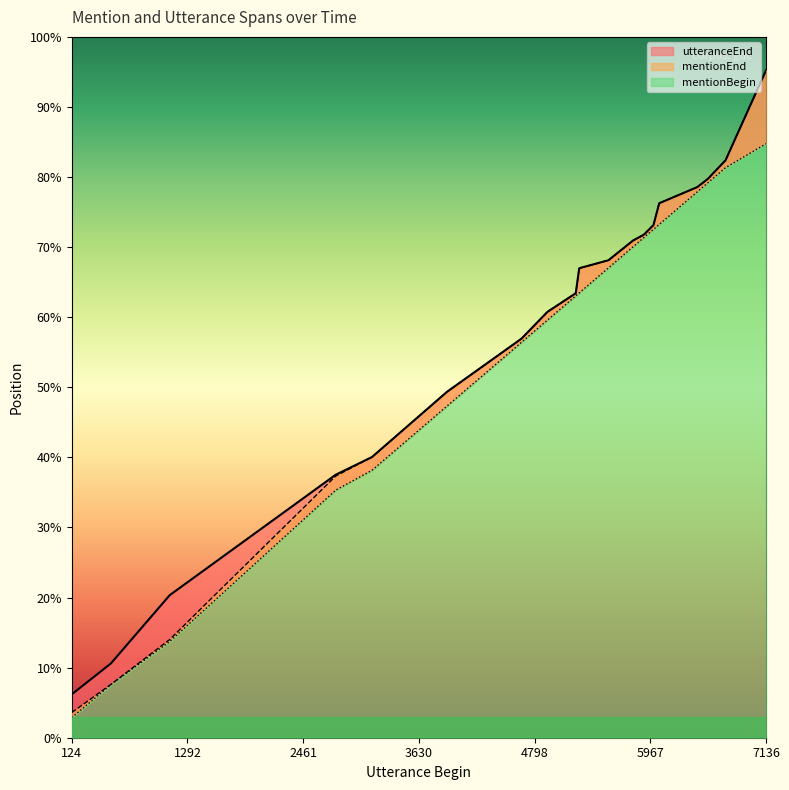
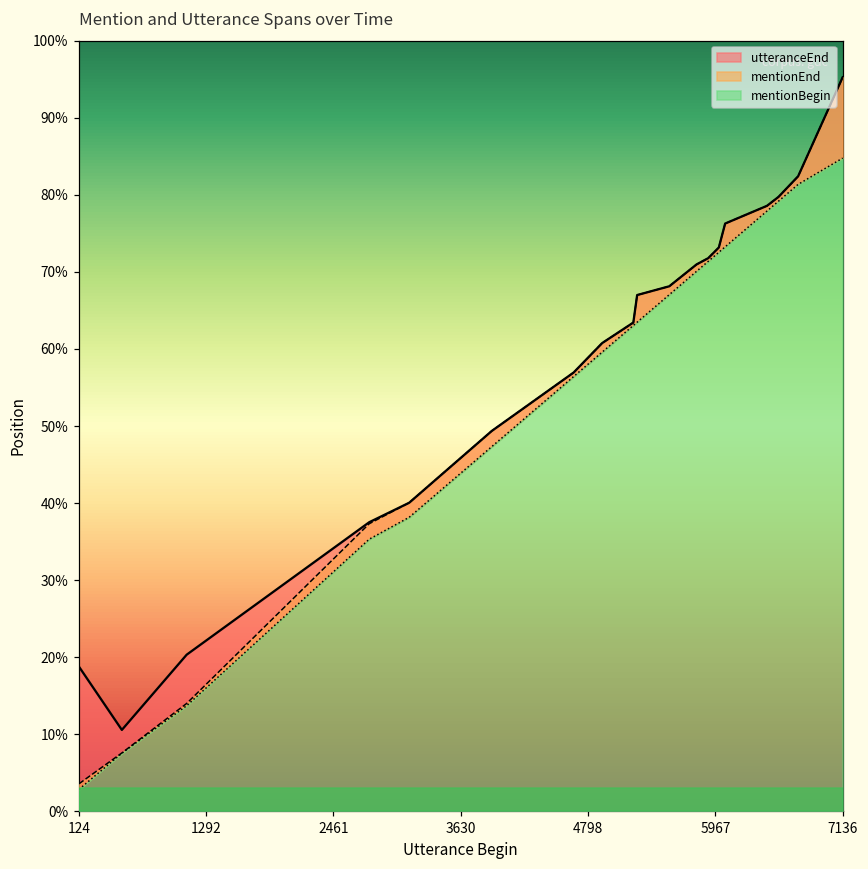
utteranceEnd, 124: 6% -> 19%
